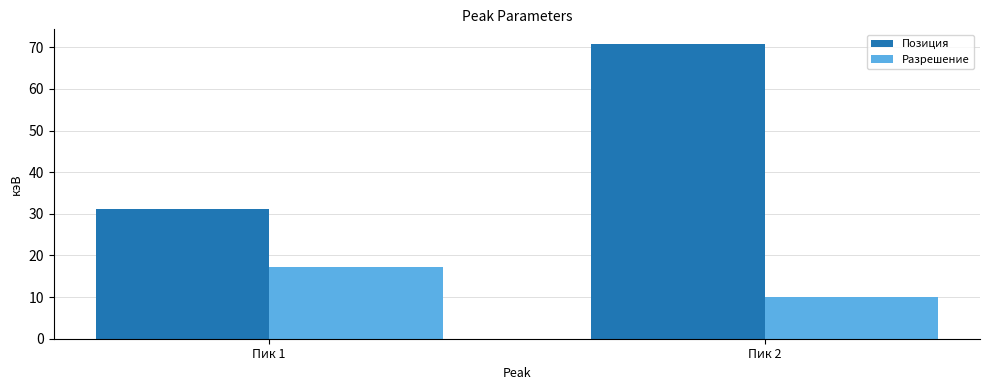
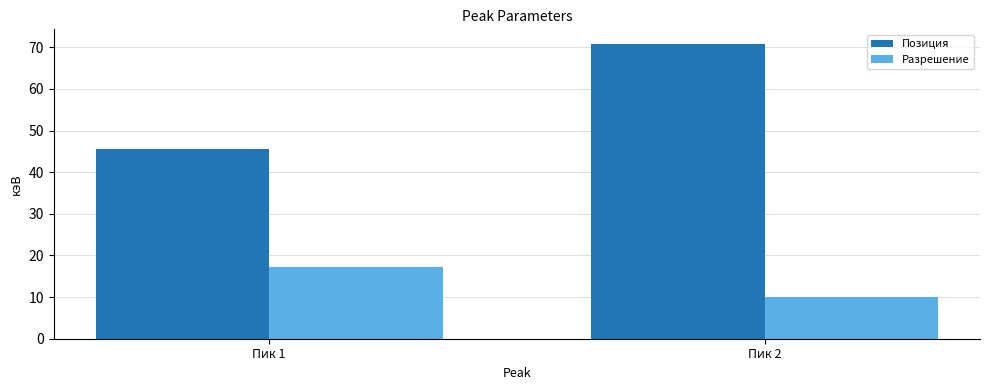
Позиция, Пик 1: 31 -> 46
